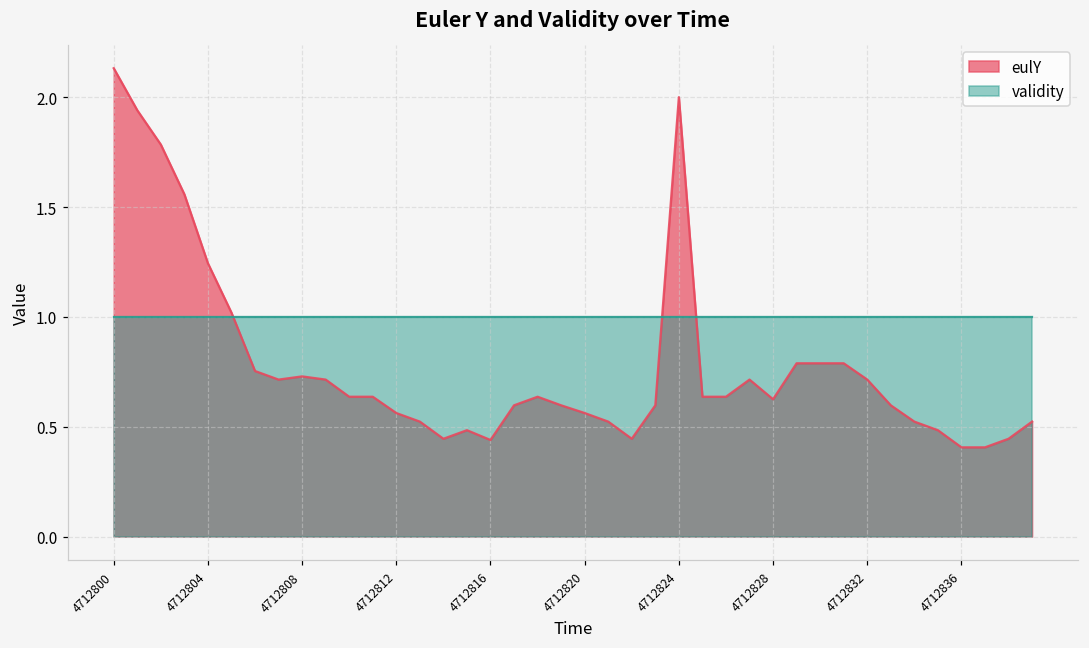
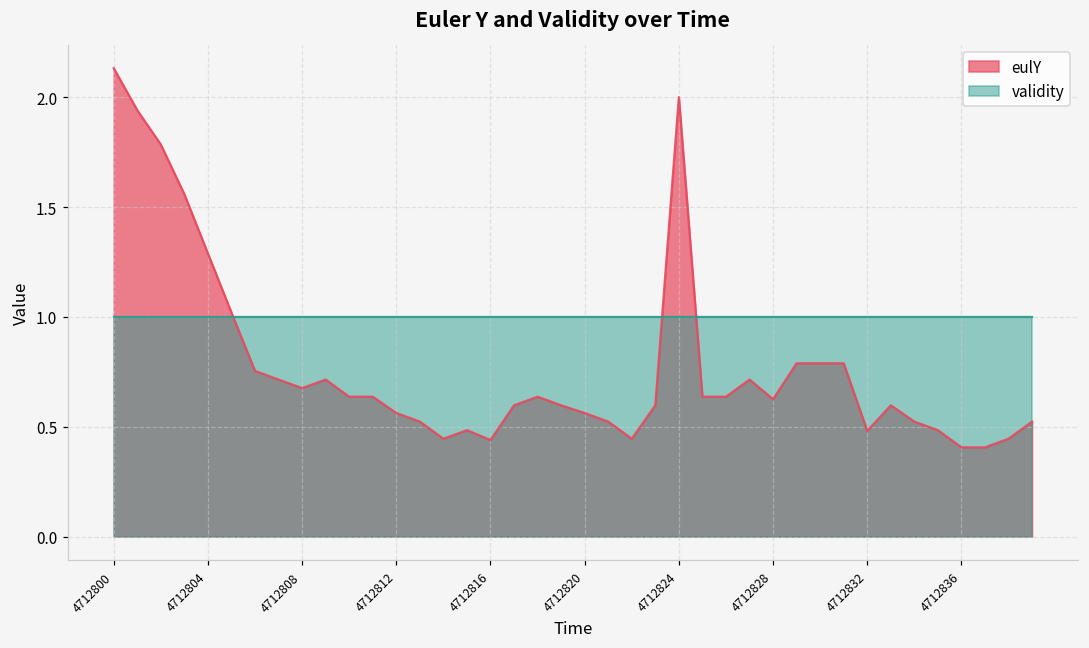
eulY, 4712804: 1.24 -> 1.29
eulY, 4712808: 0.73 -> 0.68
eulY, 4712832: 0.71 -> 0.48
